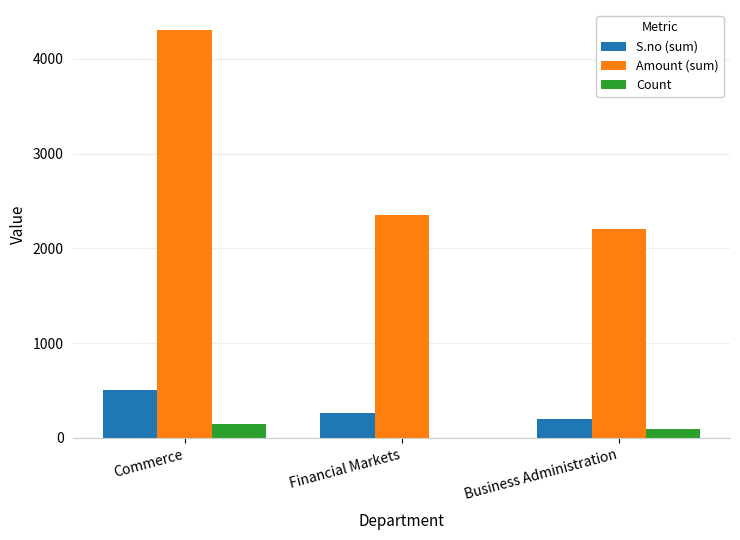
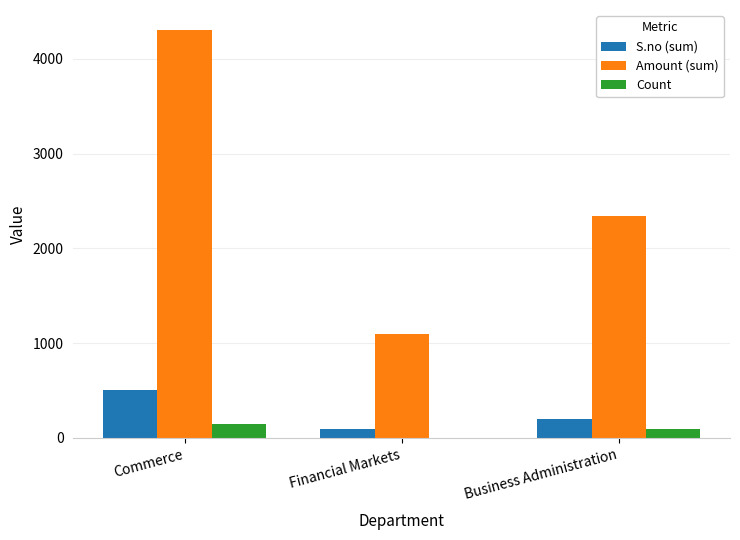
S.no (sum), Financial Markets: 300 -> 100
Amount (sum), Financial Markets: 2400 -> 1100
Amount (sum), Business Administration: 2200 -> 2300
